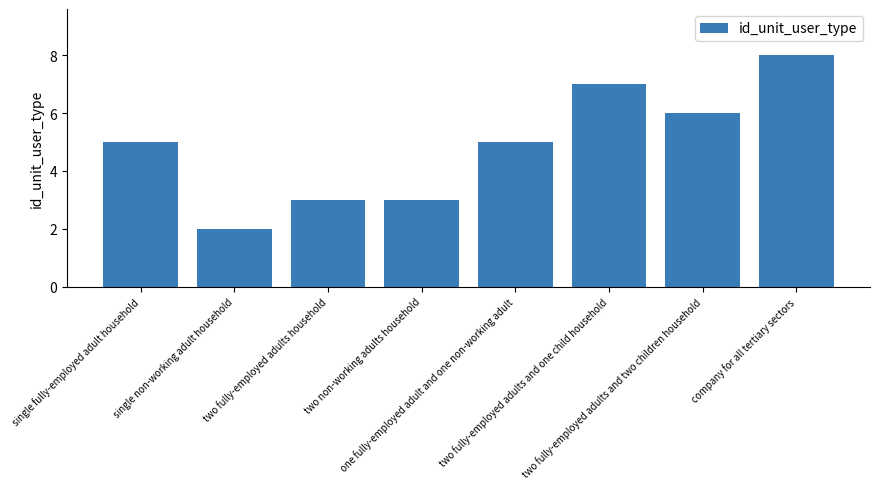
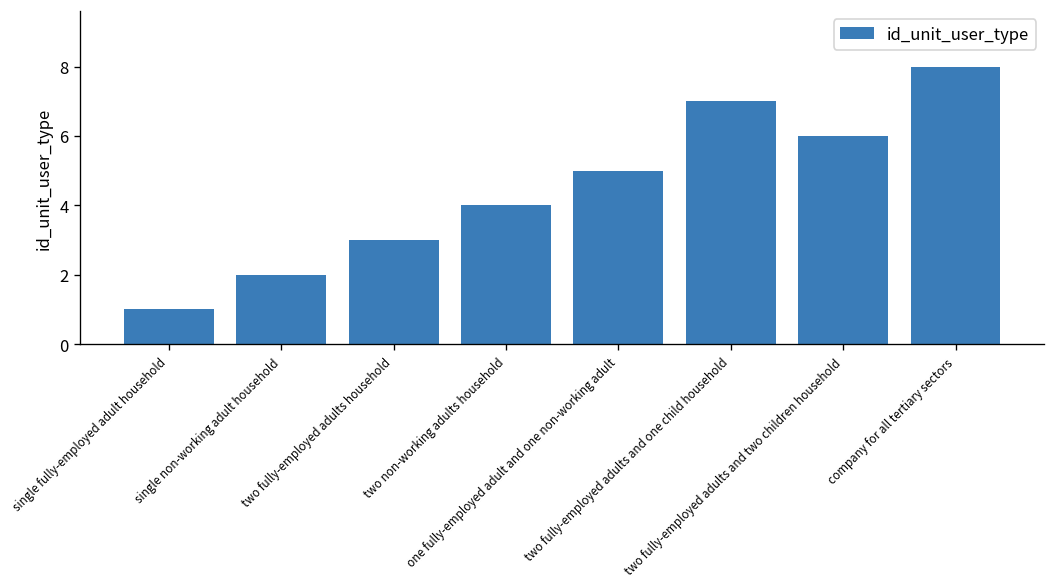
single fully-employed adult household: 5 -> 1
two non-working adults household: 3 -> 4
